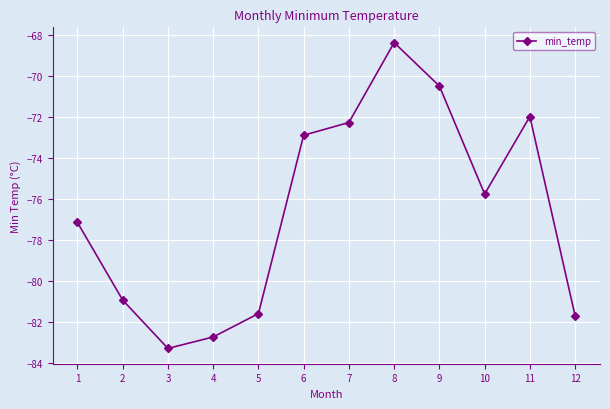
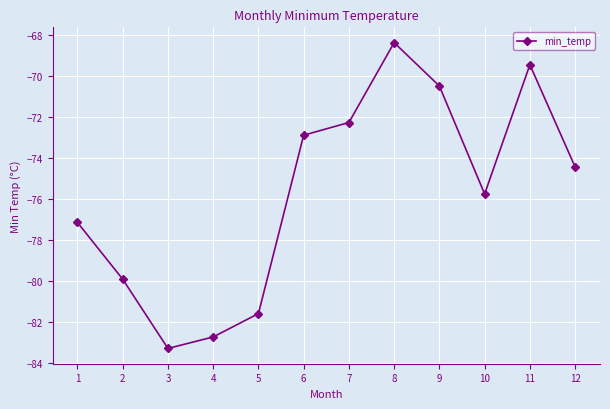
2: -81.0 -> -79.9
11: -72.0 -> -69.5
12: -81.7 -> -74.5
